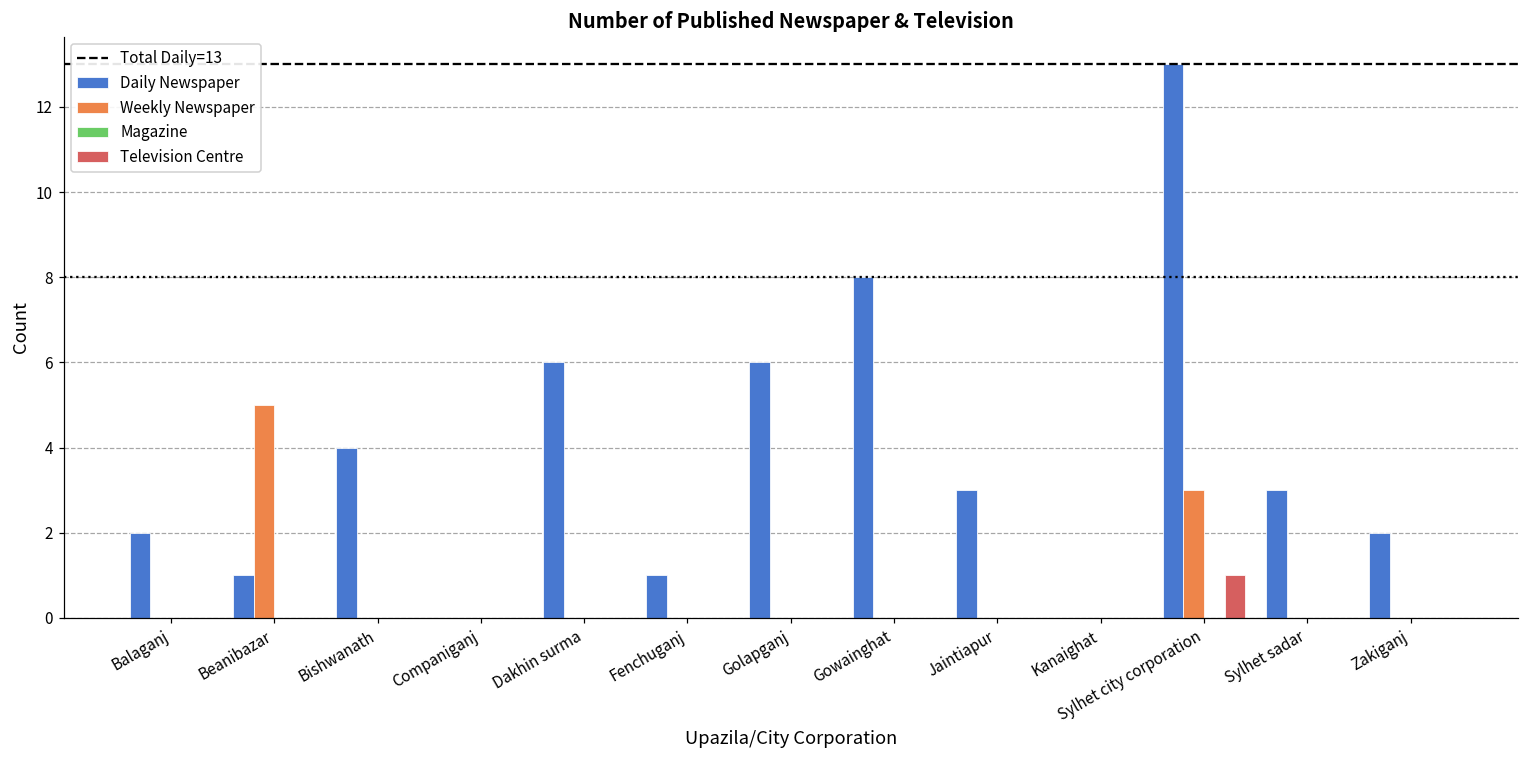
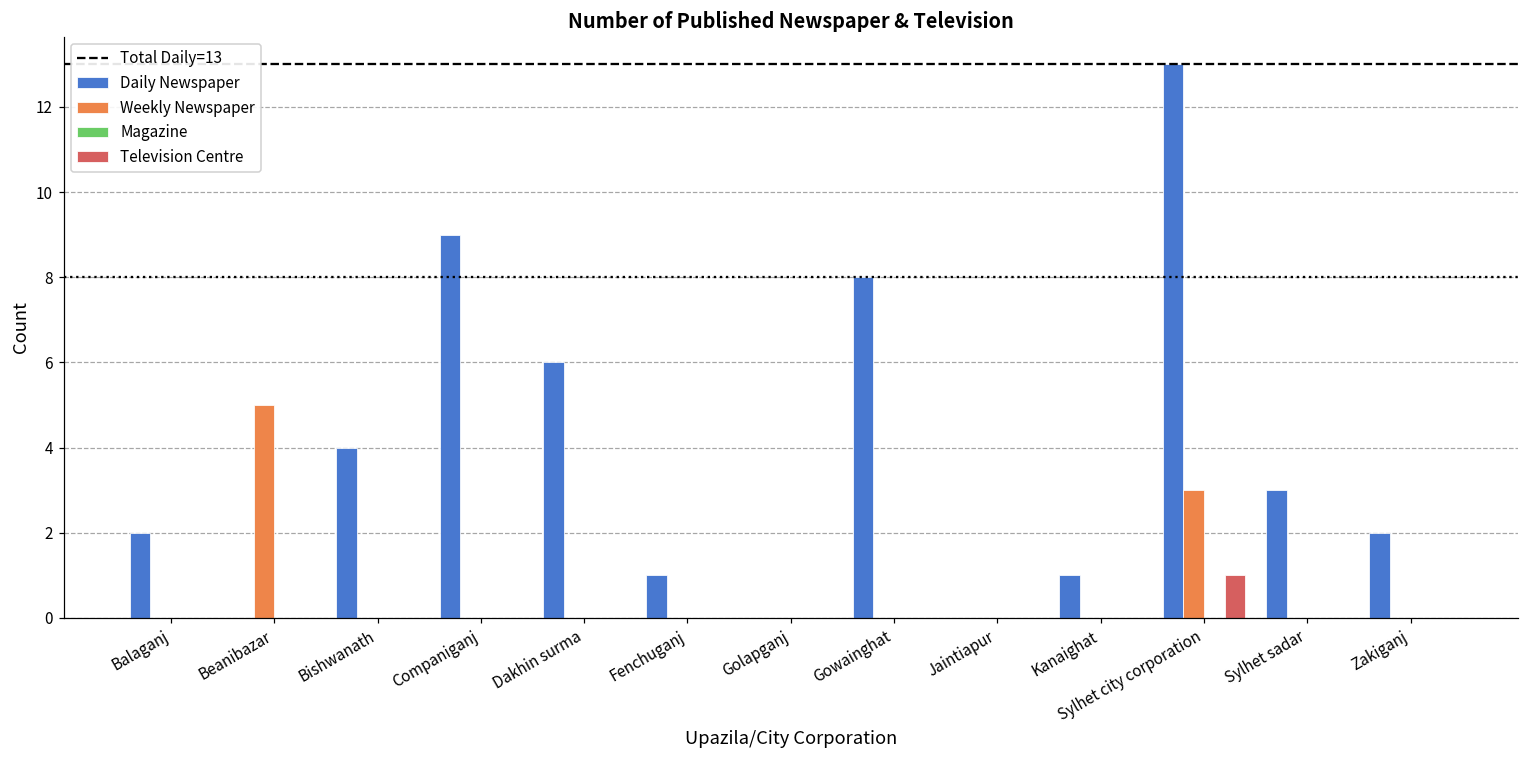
Daily Newspaper, Beanibazar: 1 -> 0
Daily Newspaper, Companiganj: 0 -> 9
Daily Newspaper, Golapganj: 6 -> 0
Daily Newspaper, Jaintiapur: 3 -> 0
Daily Newspaper, Kanaighat: 0 -> 1
